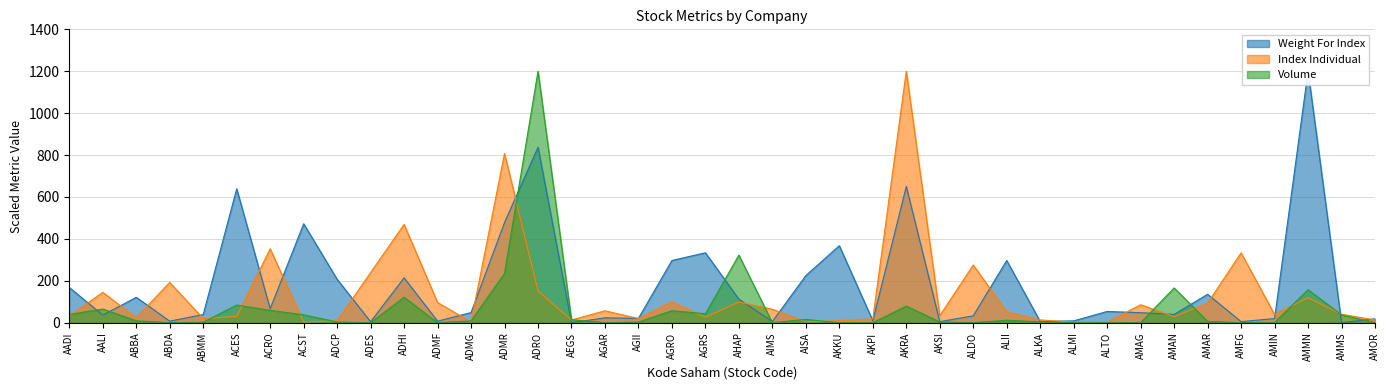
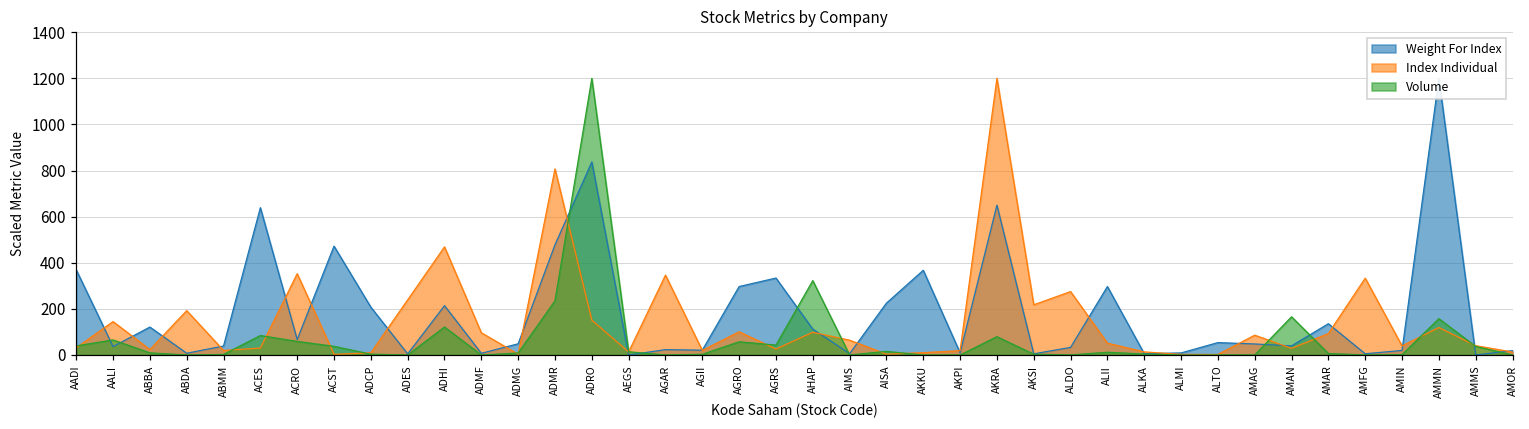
Weight For Index, AADI: 170 -> 370
Index Individual, AGAR: 60 -> 350
Index Individual, AKSI: 30 -> 220
